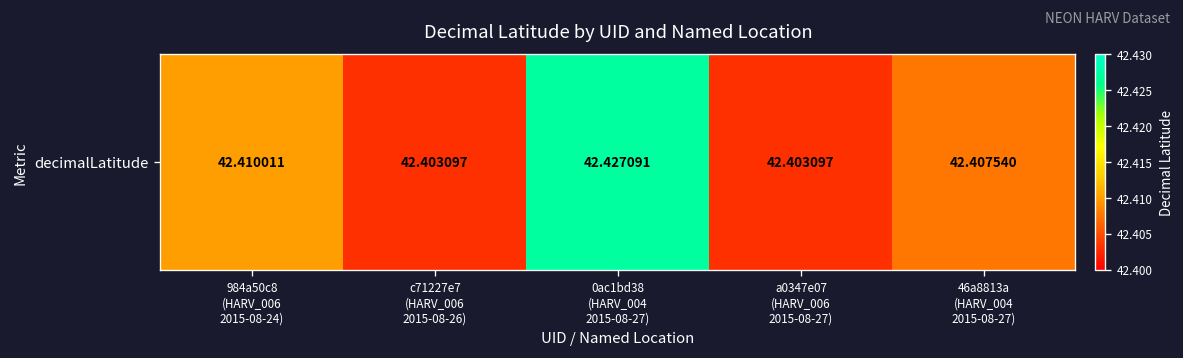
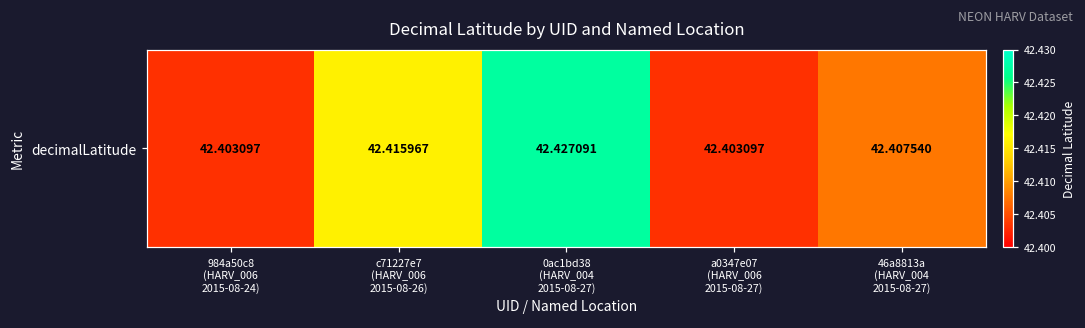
decimalLatitude, 984a50c8 (HARV_006 2015-08-24): 42.410011 -> 42.403097
decimalLatitude, c71227e7 (HARV_006 2015-08-26): 42.403097 -> 42.415967
